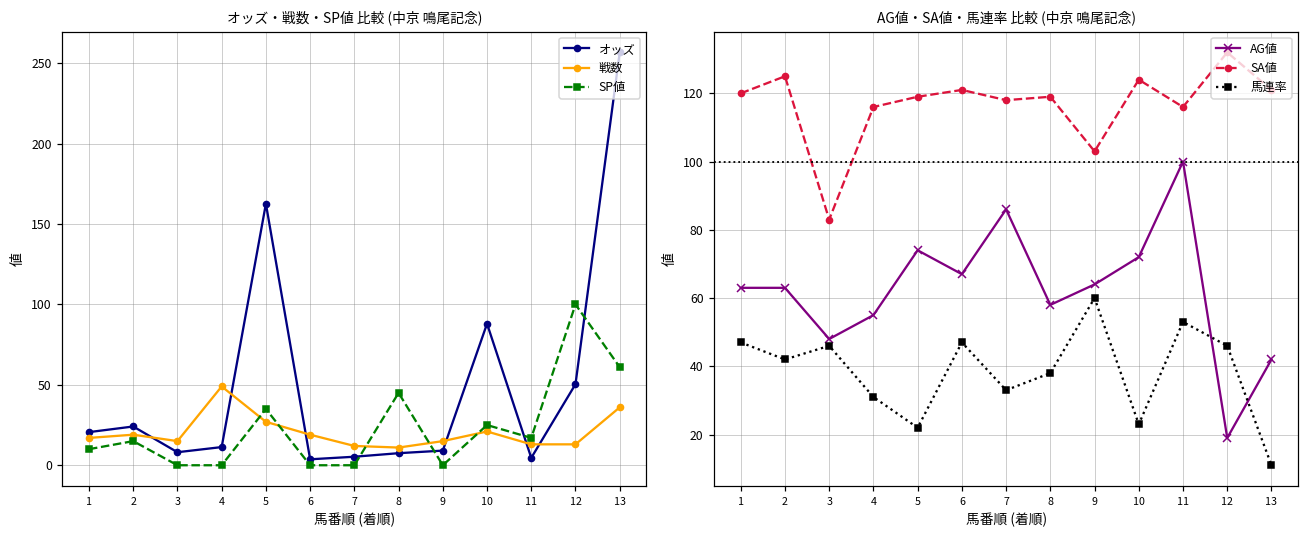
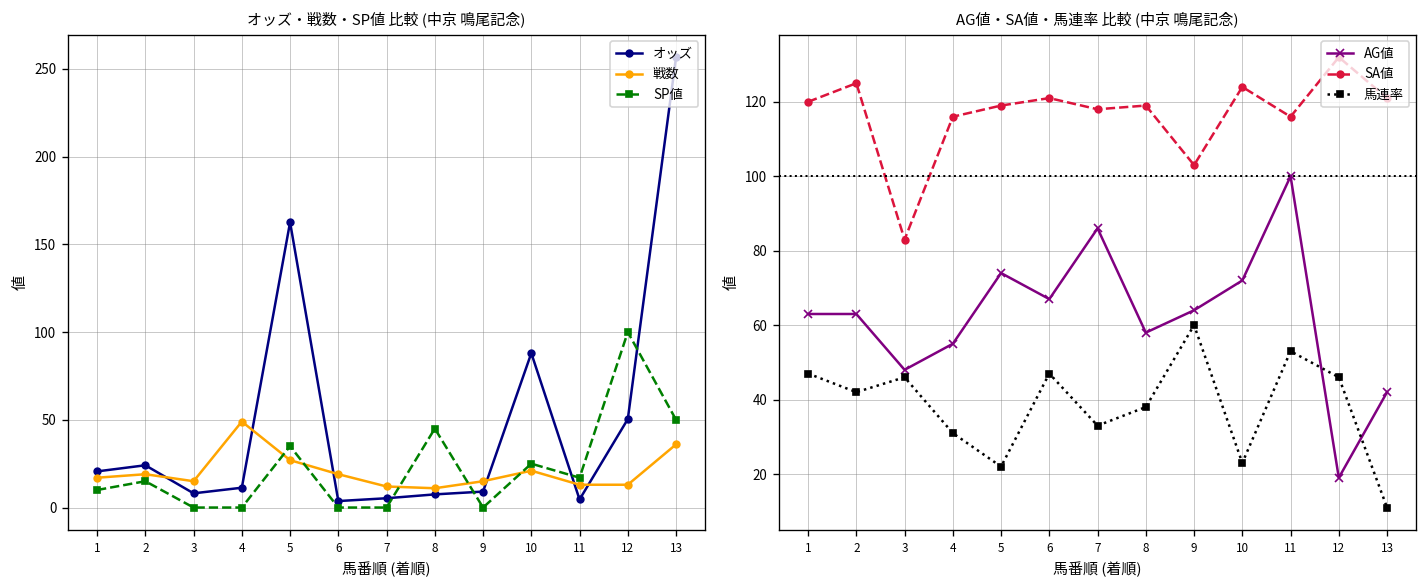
オッズ・戦数・SP値 比較 (中京 鳴尾記念), SP値, 13: 61 -> 50
